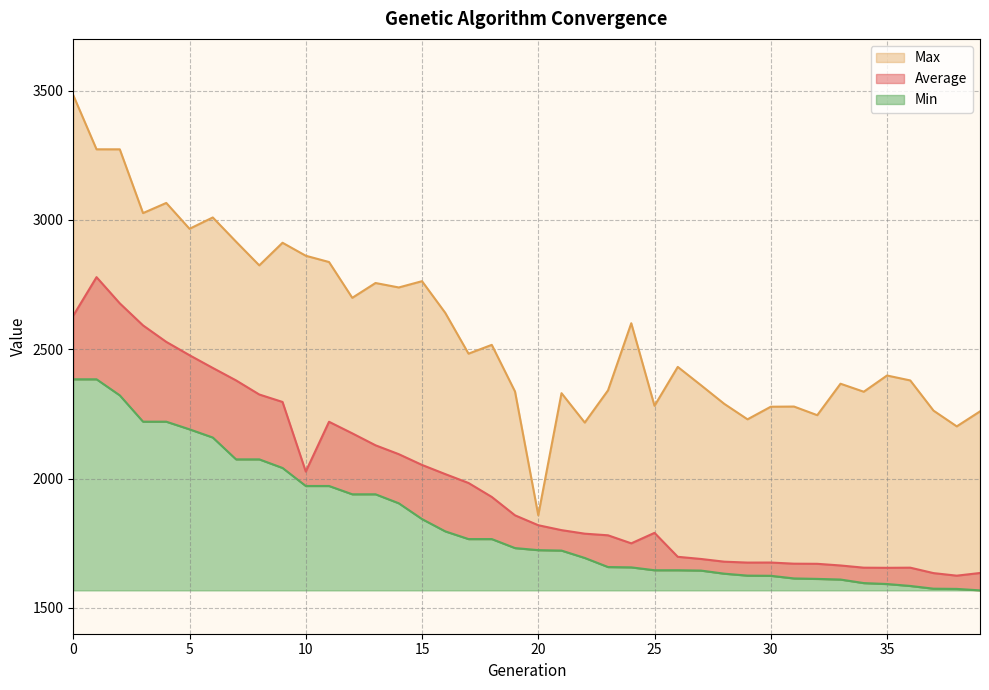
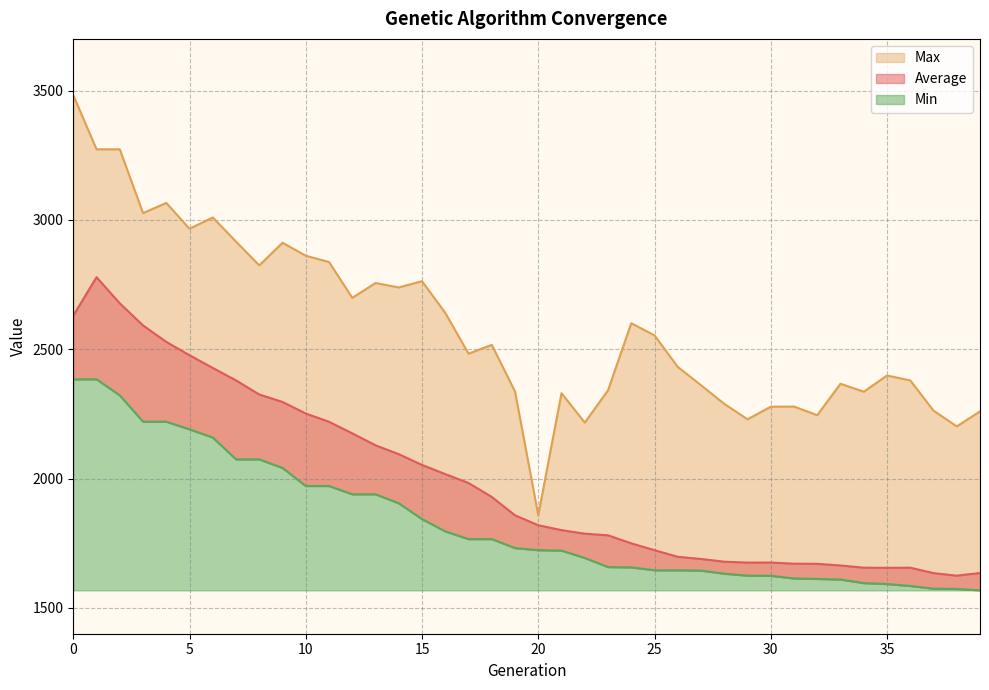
Average, 10: 2030 -> 2250
Max, 25: 2280 -> 2550
Average, 25: 1790 -> 1720
